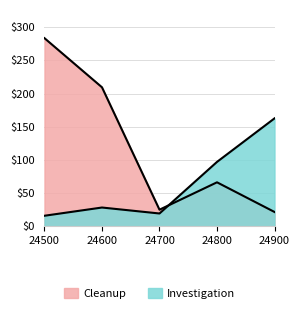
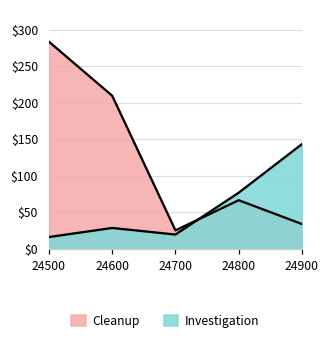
Investigation, 24800: $100 -> $80
Cleanup, 24900: $20 -> $30
Investigation, 24900: $160 -> $140
